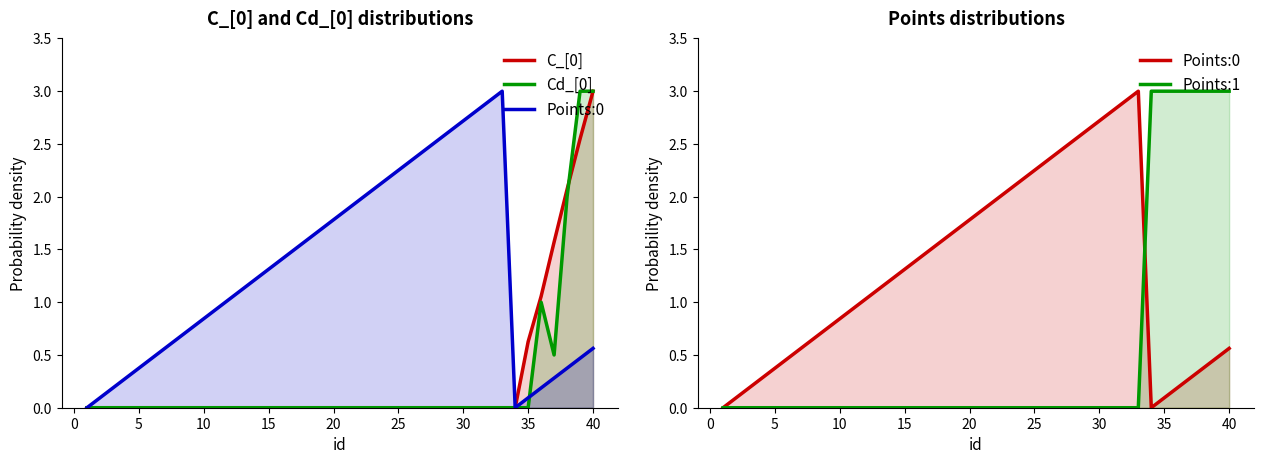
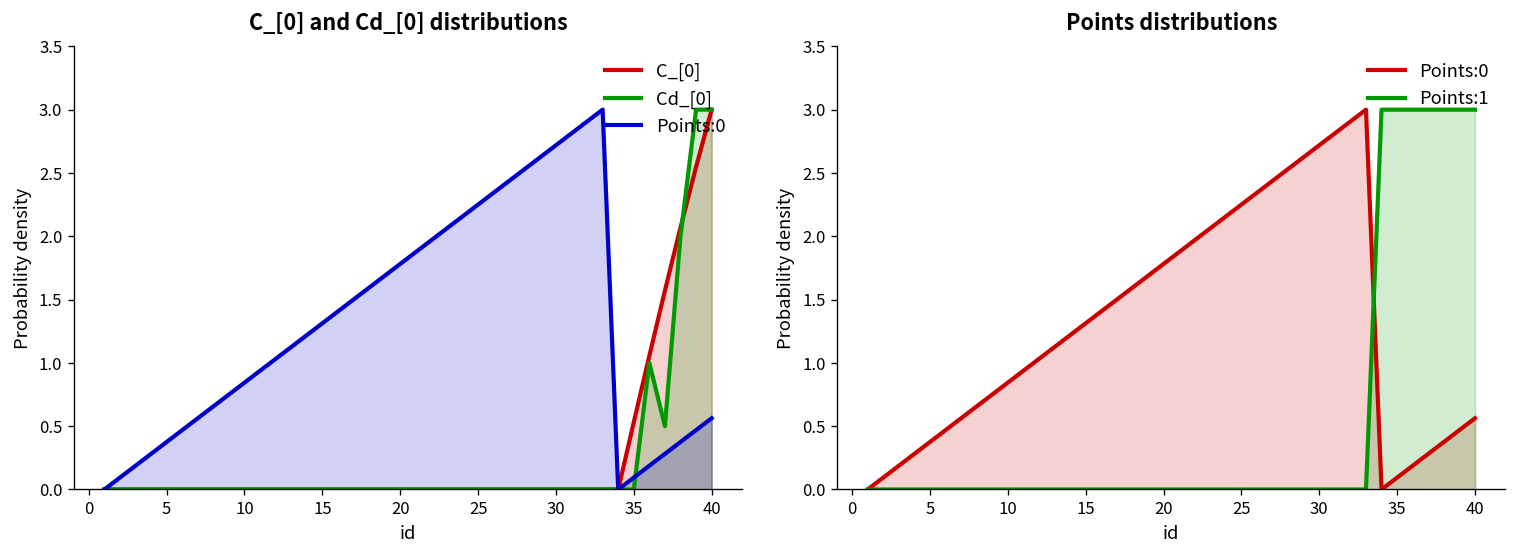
C_[0] and Cd_[0] distributions, C_[0], 35: 0.63 -> 0.53
